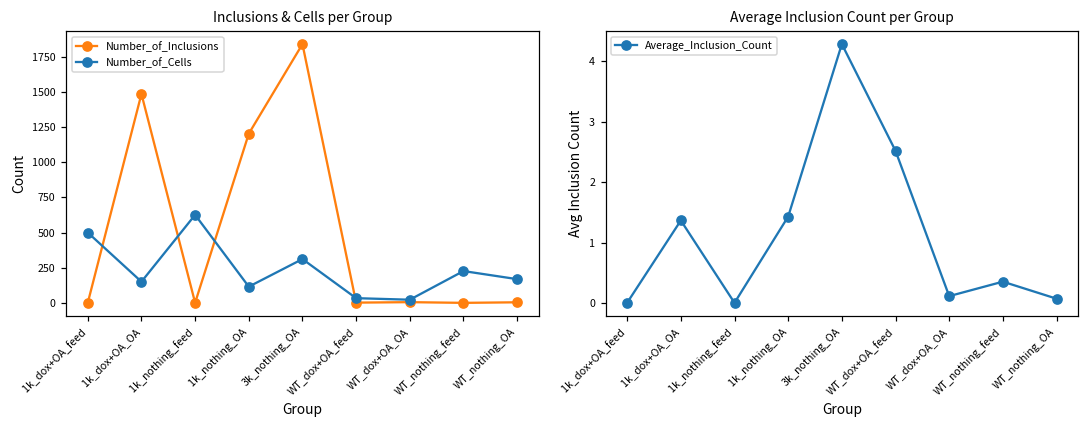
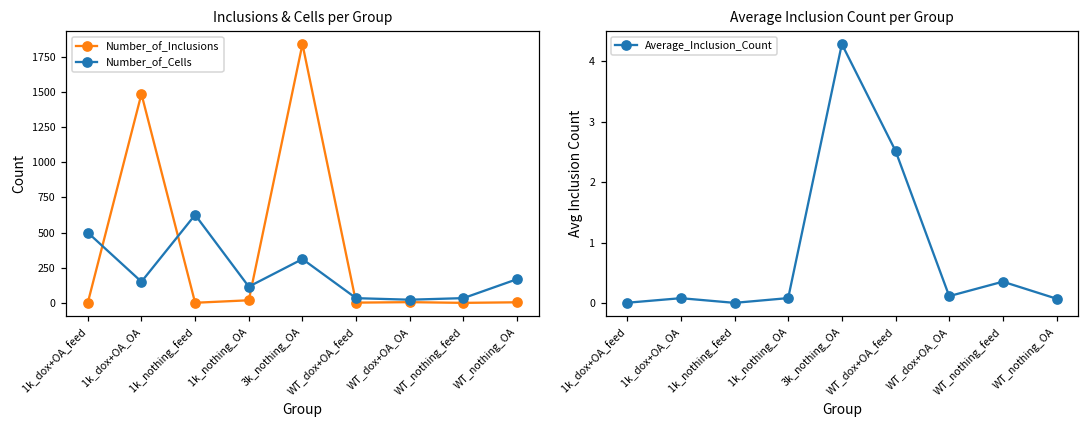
Inclusions & Cells per Group, Number_of_Inclusions, 1k_nothing_OA: 1200 -> 20
Inclusions & Cells per Group, Number_of_Cells, WT_nothing_feed: 230 -> 30
Average Inclusion Count per Group, 1k_dox+OA_OA: 1.4 -> 0.1
Average Inclusion Count per Group, 1k_nothing_OA: 1.4 -> 0.1
